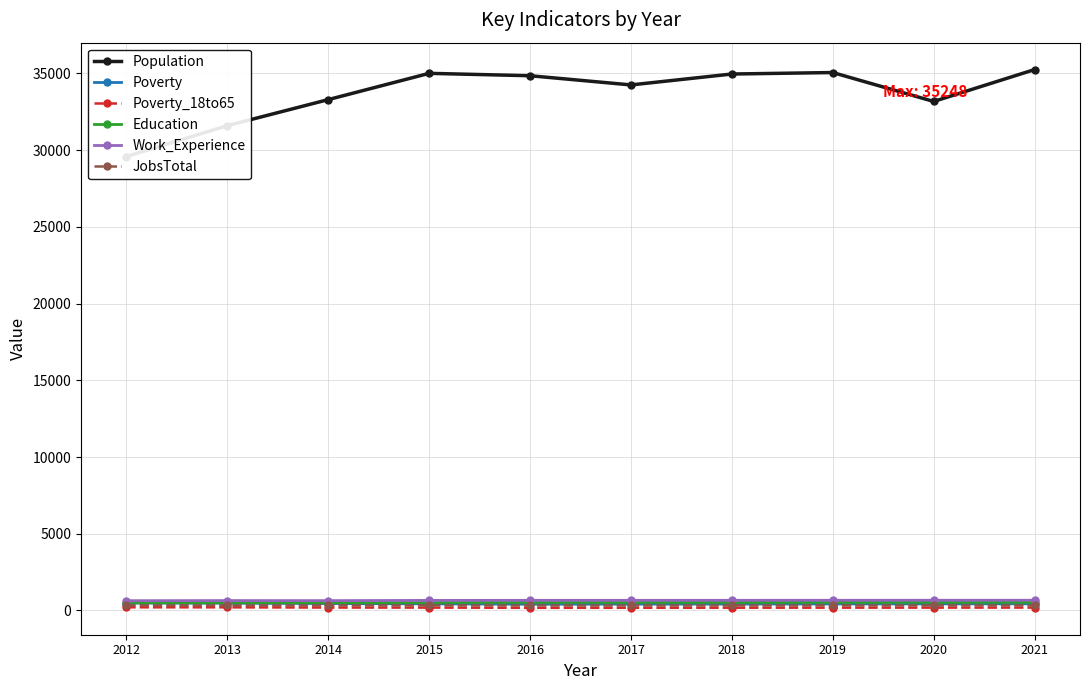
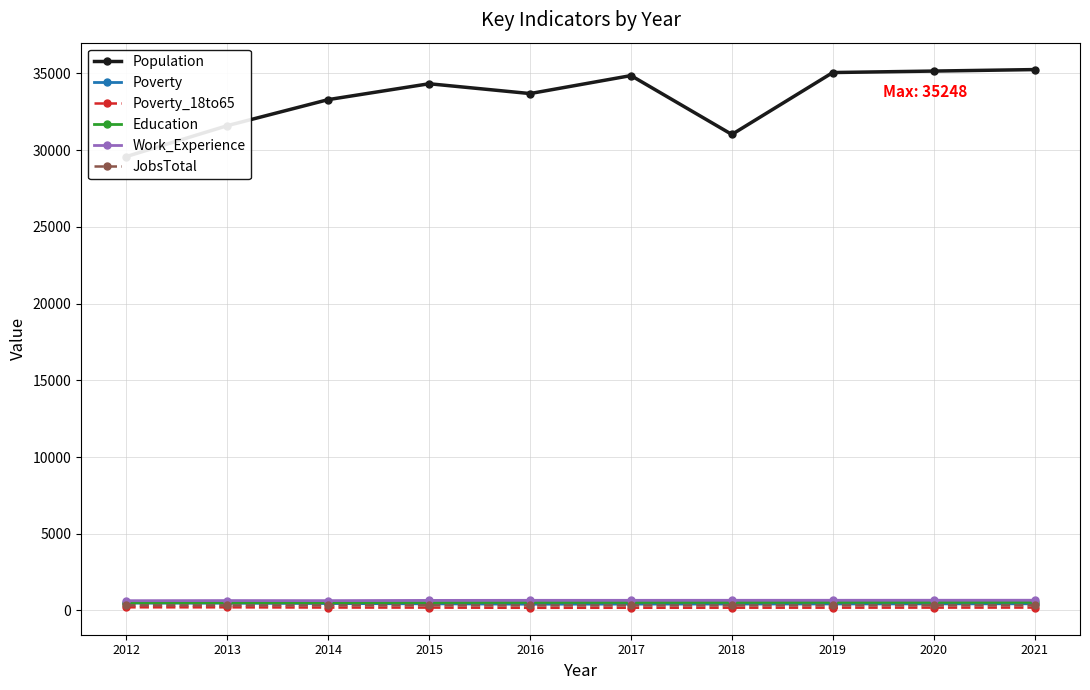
Population, 2015: 35000 -> 34300
Population, 2016: 34800 -> 33700
Population, 2017: 34200 -> 34900
Population, 2018: 35000 -> 31000
Population, 2020: 33200 -> 35200
